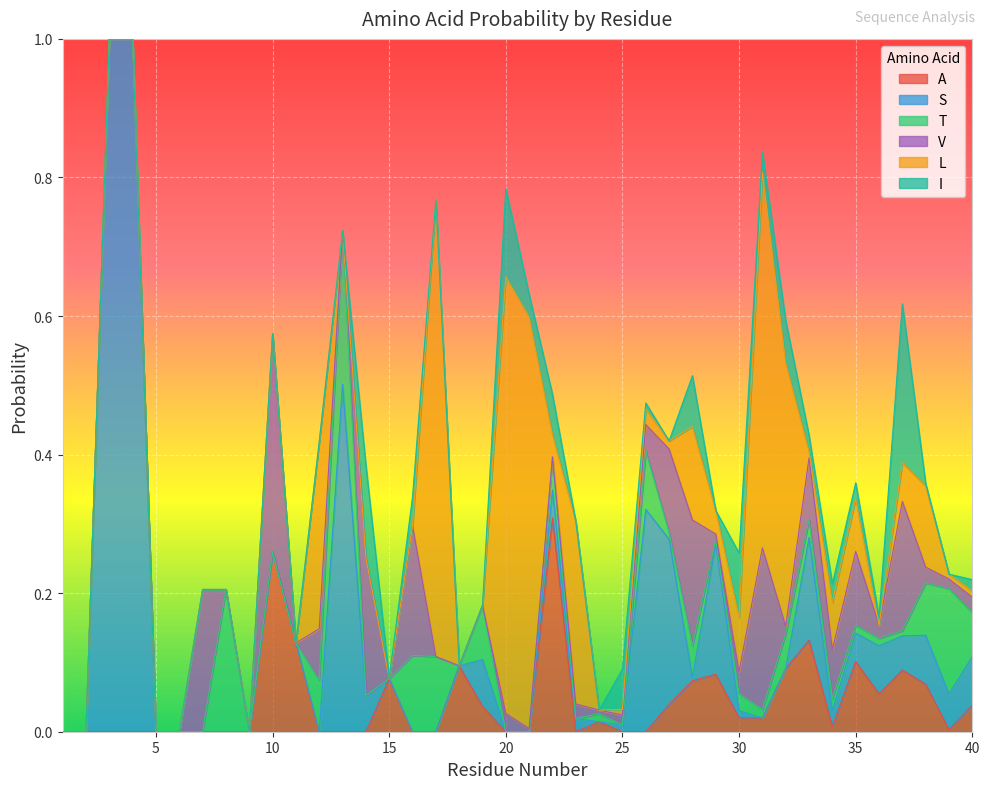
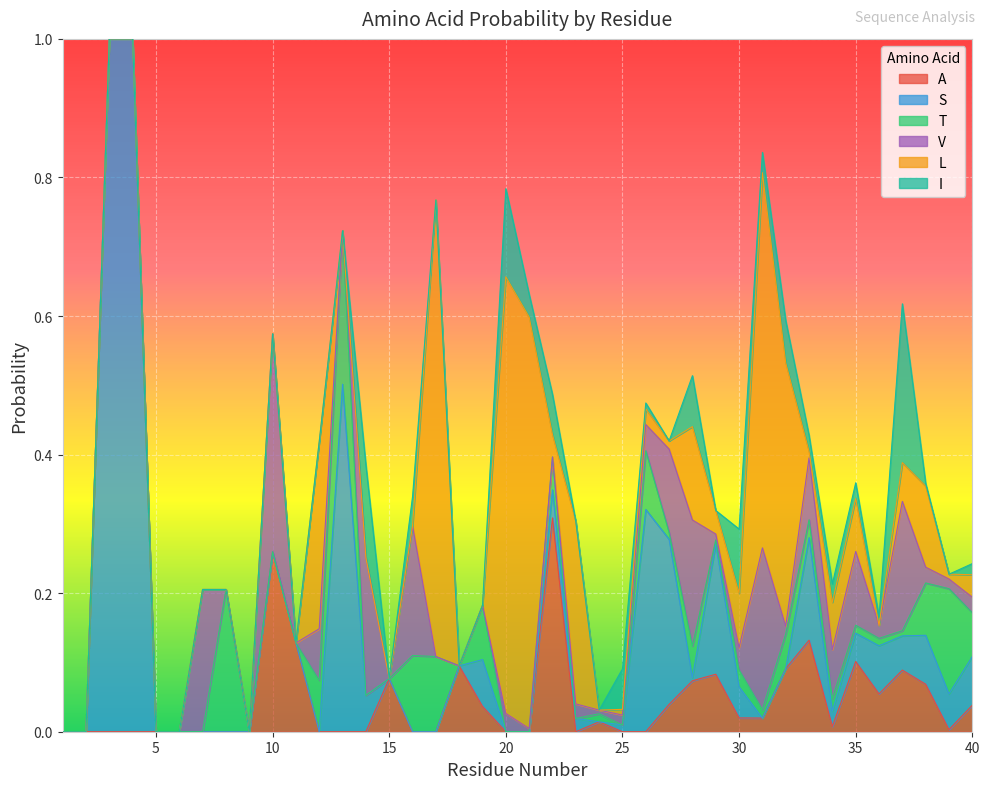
S, 30: 0.01 -> 0.04
L, 40: 0.01 -> 0.03
